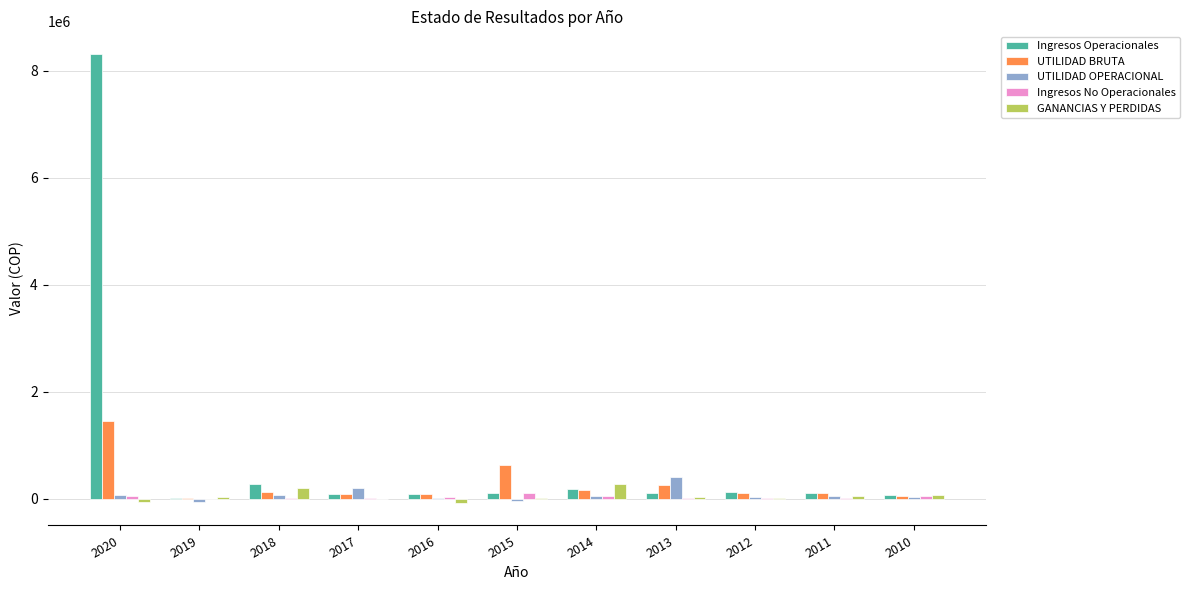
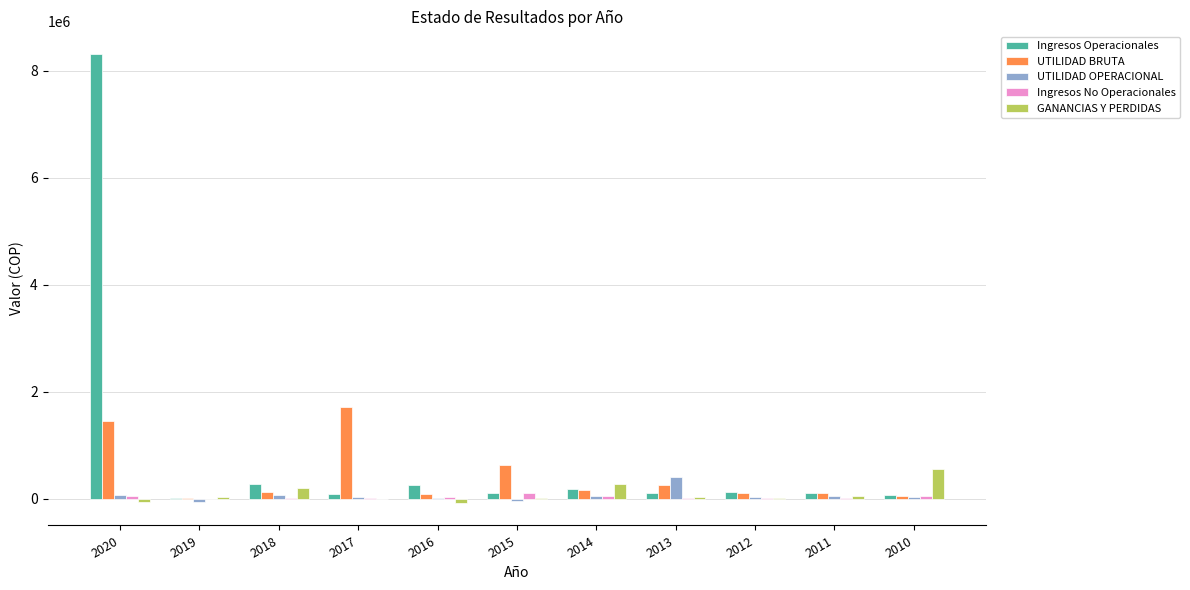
UTILIDAD BRUTA, 2017: 100000 -> 1700000
UTILIDAD OPERACIONAL, 2017: 200000 -> 0
Ingresos Operacionales, 2016: 100000 -> 300000
GANANCIAS Y PERDIDAS, 2010: 100000 -> 600000
